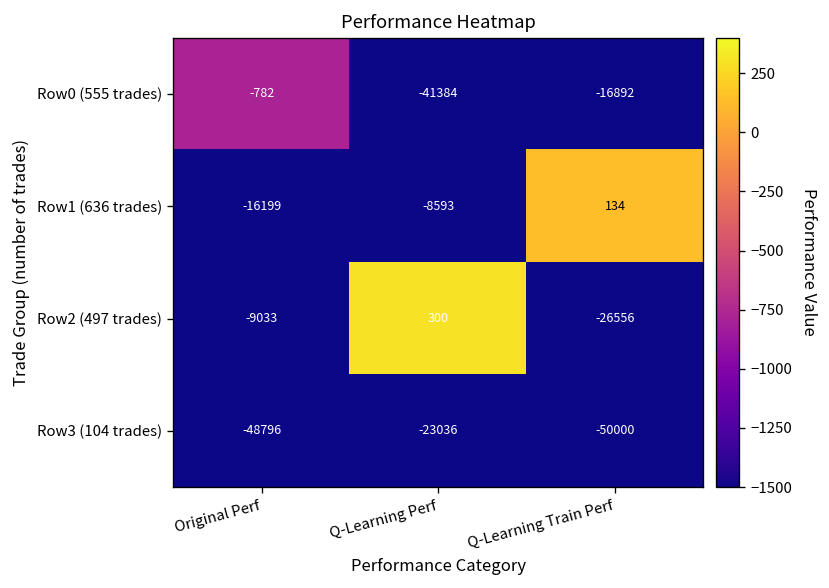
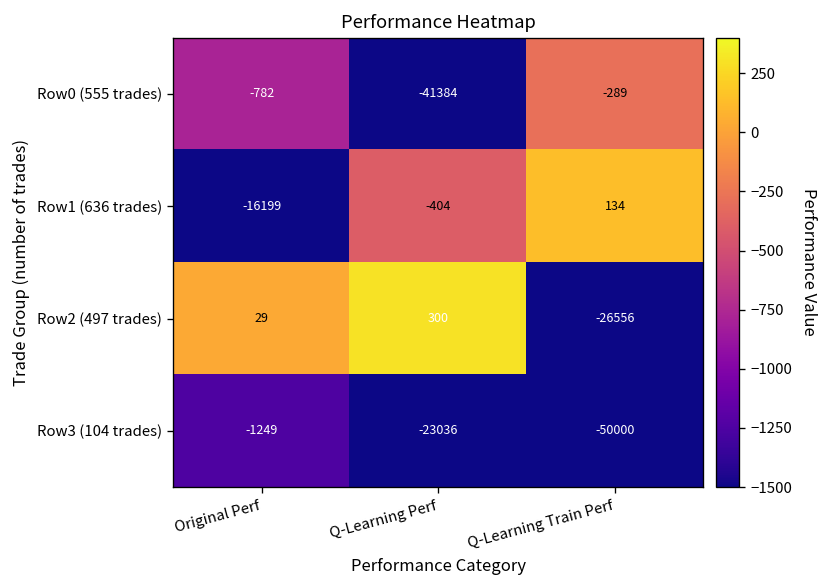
Row0 (555 trades), Q-Learning Train Perf: -16892 -> -289
Row1 (636 trades), Q-Learning Perf: -8593 -> -404
Row2 (497 trades), Original Perf: -9033 -> 29
Row3 (104 trades), Original Perf: -48796 -> -1249
